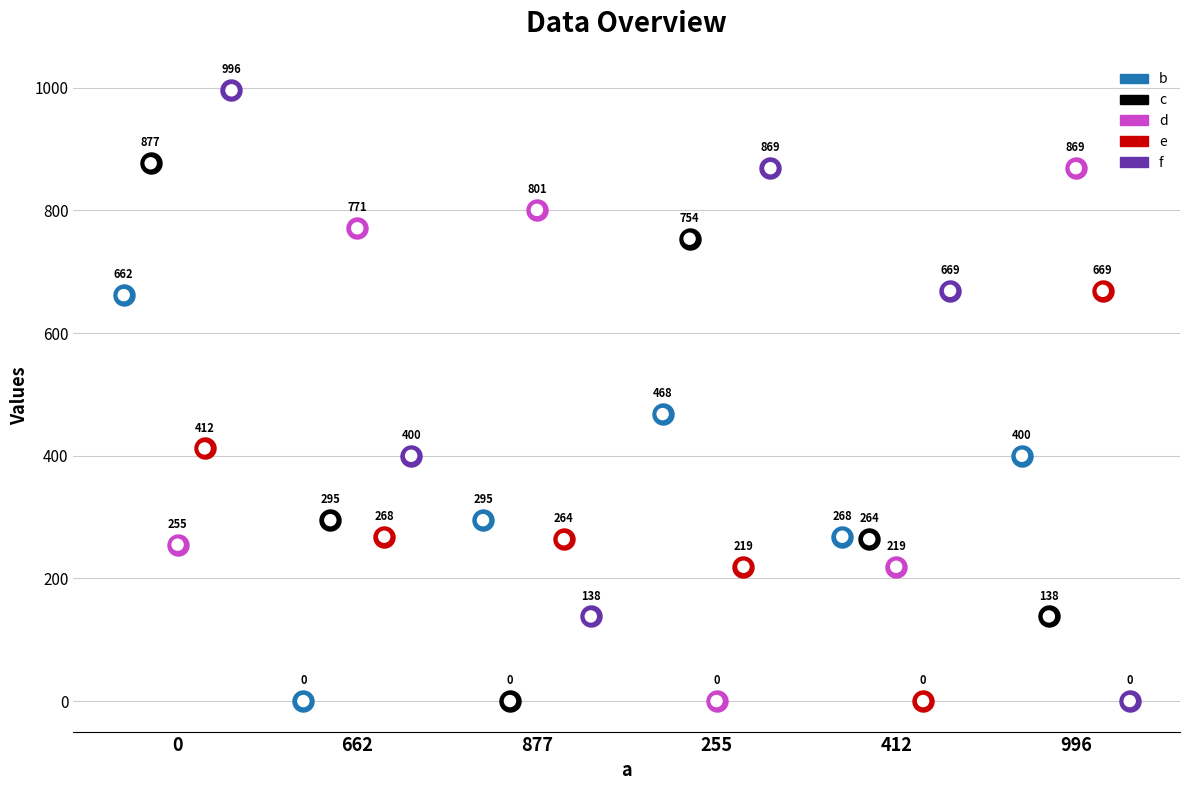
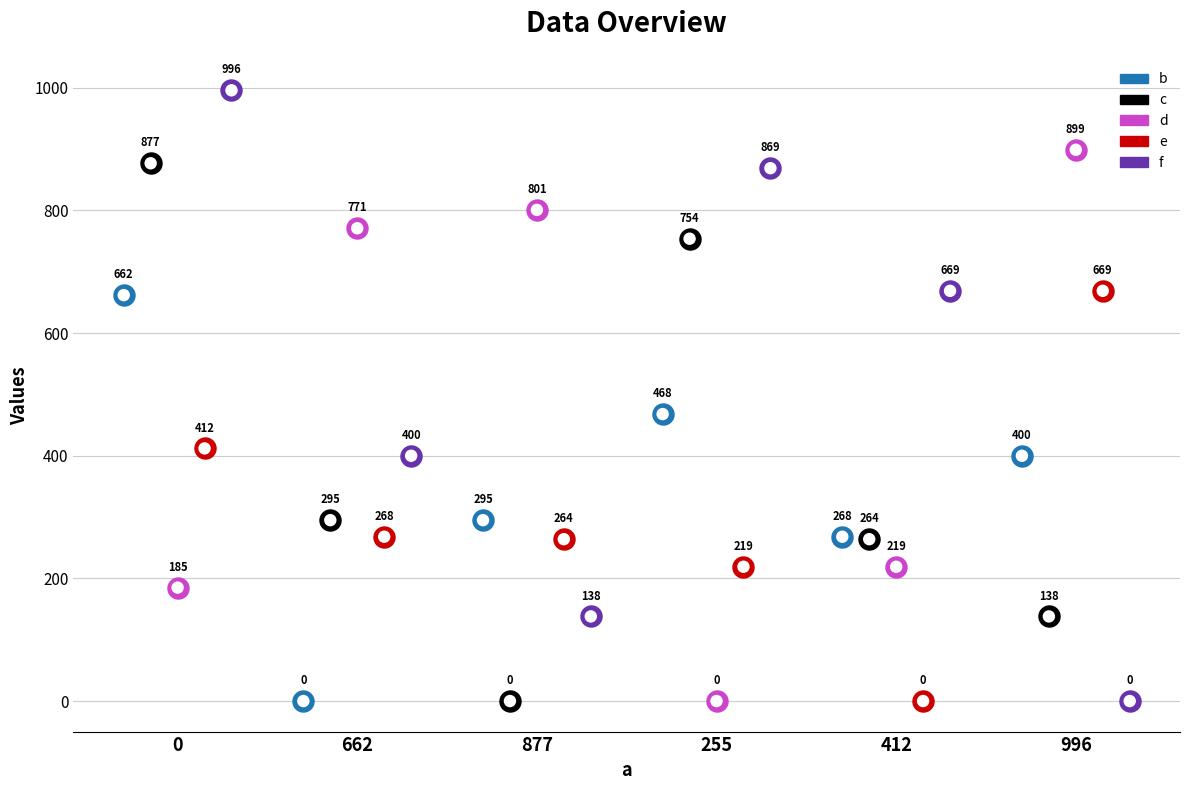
d, 0: 255 -> 185
d, 996: 869 -> 899
